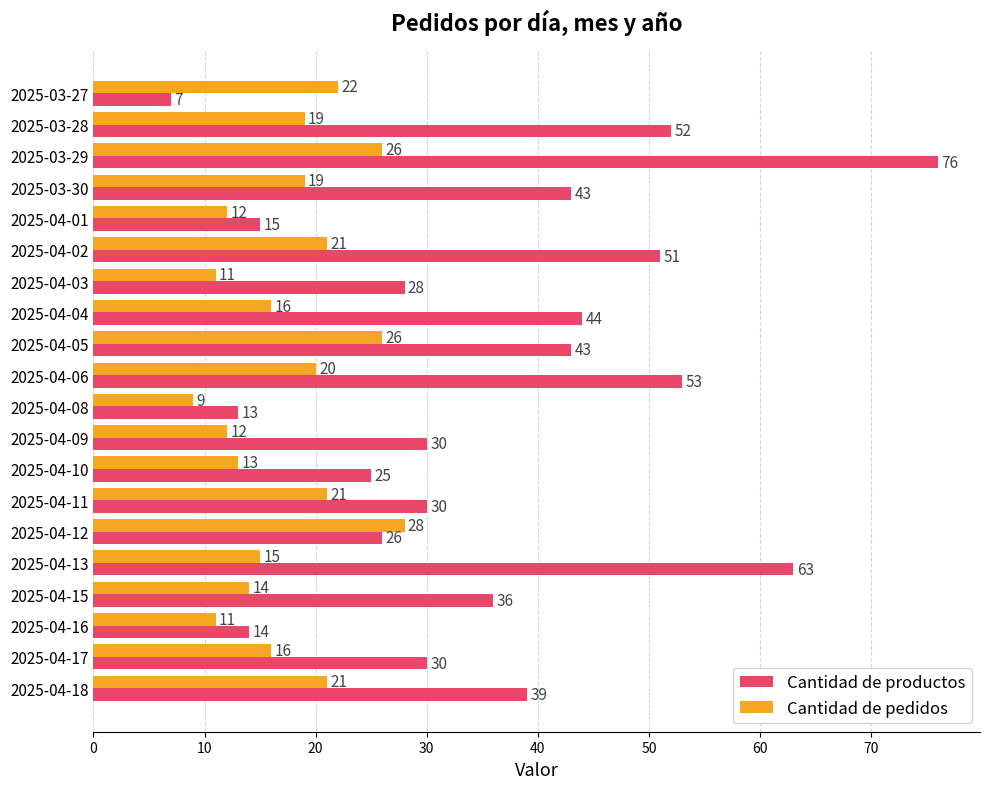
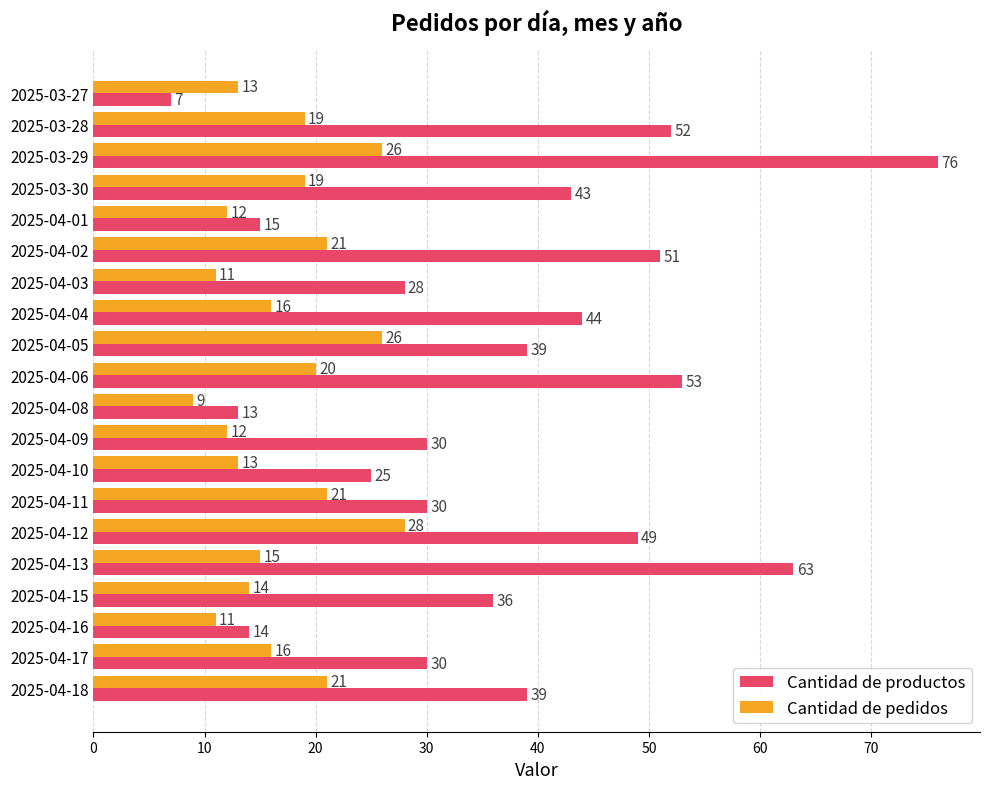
Cantidad de pedidos, 2025-03-27: 22 -> 13
Cantidad de productos, 2025-04-05: 43 -> 39
Cantidad de productos, 2025-04-12: 26 -> 49
